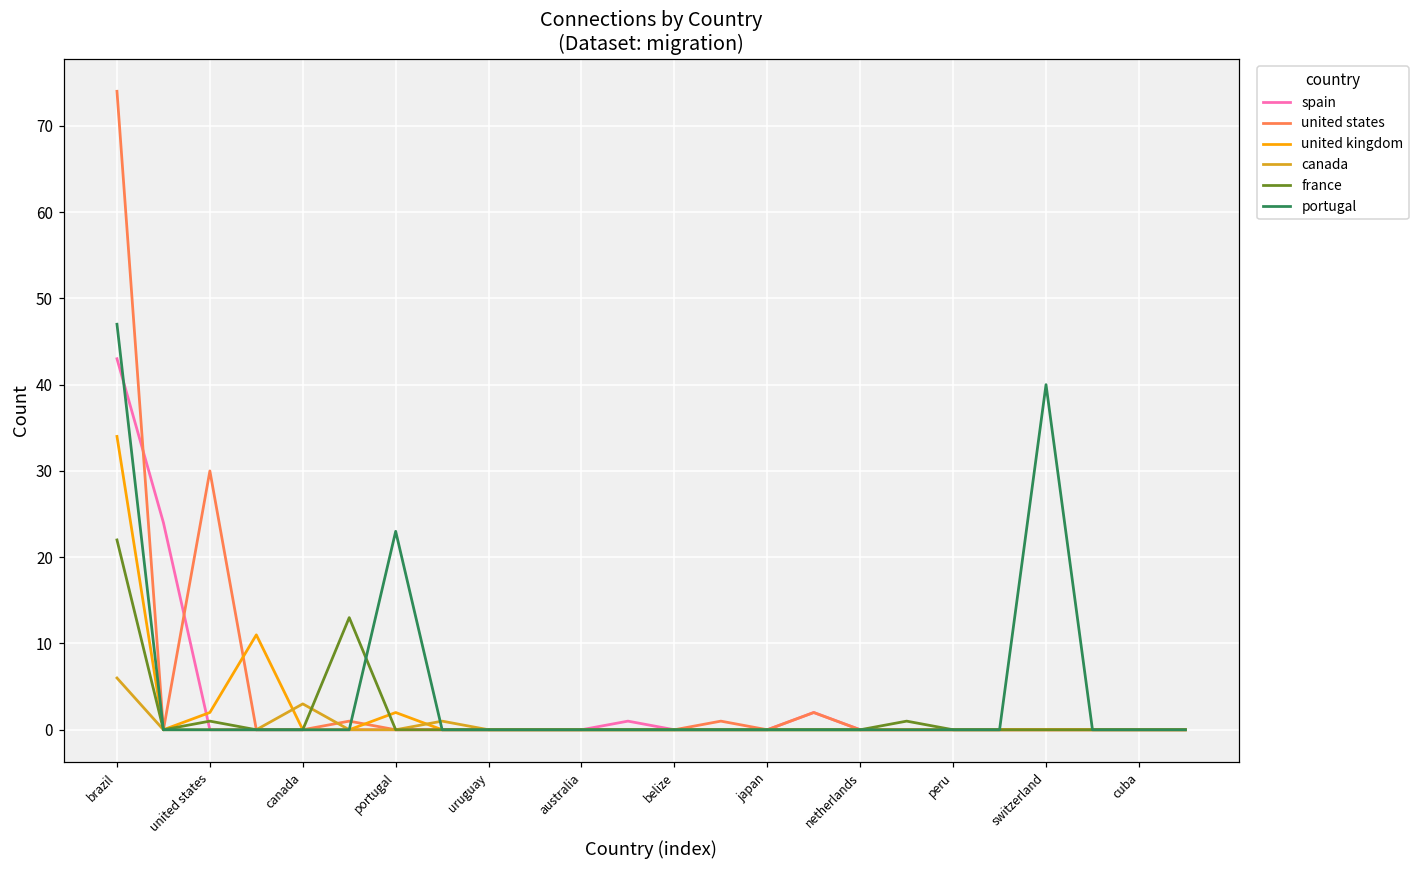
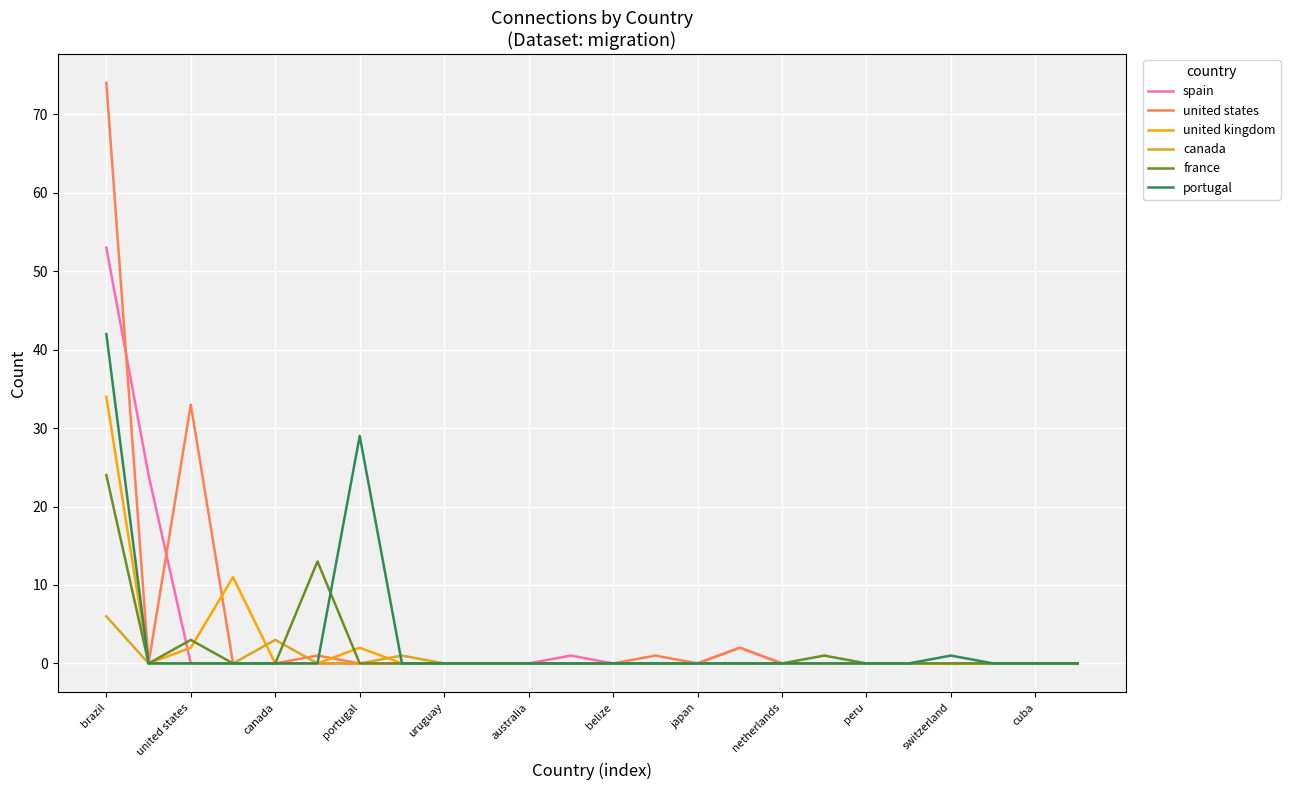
spain, brazil: 43 -> 53
france, brazil: 22 -> 24
portugal, brazil: 47 -> 42
united states, united states: 30 -> 33
france, united states: 1 -> 3
portugal, portugal: 23 -> 29
portugal, switzerland: 40 -> 1
